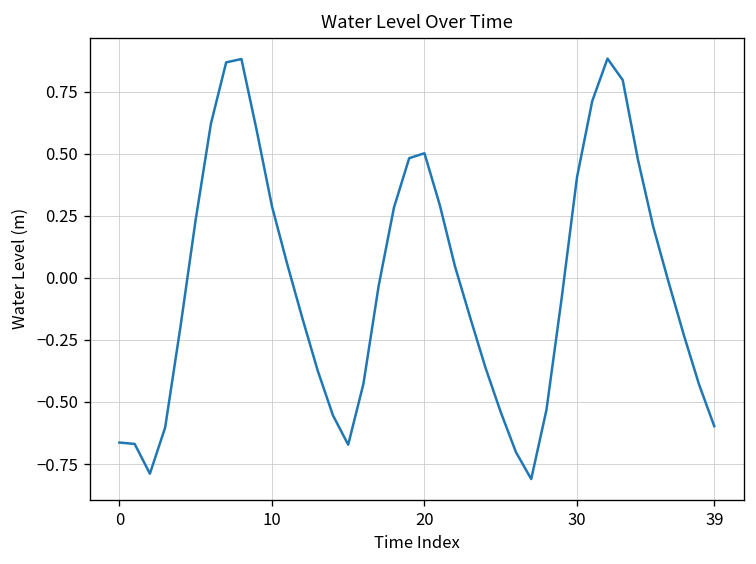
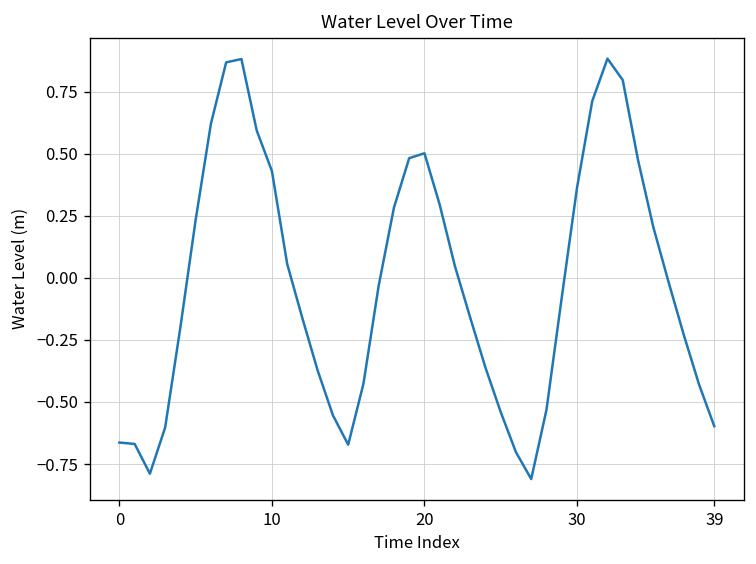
10: 0.29 -> 0.43
30: 0.40 -> 0.36
